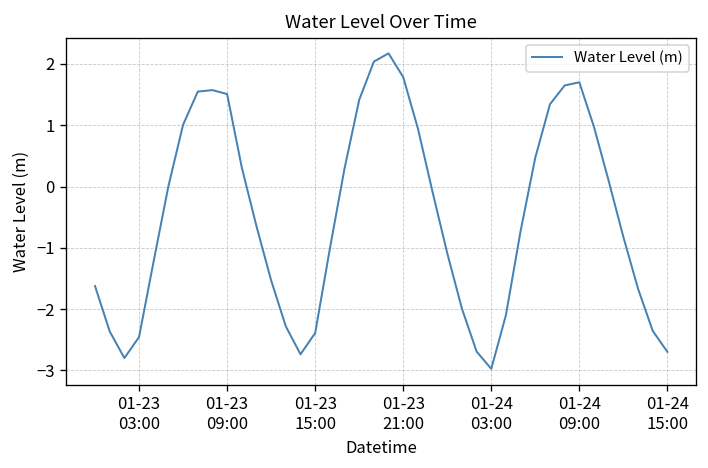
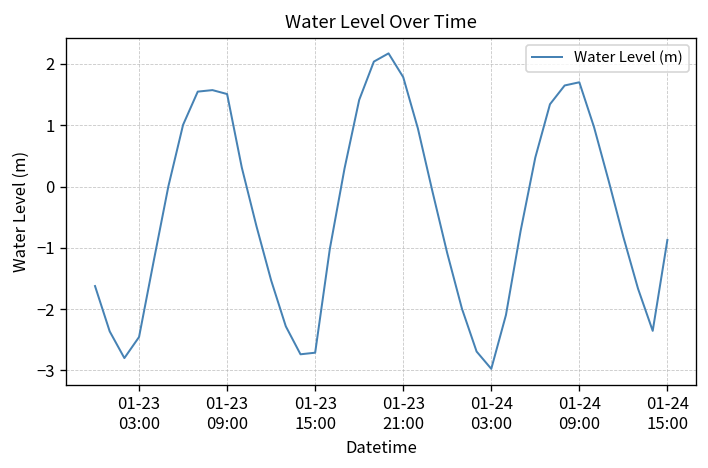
01-23 15:00: -2.4 -> -2.7
01-24 15:00: -2.7 -> -0.9
